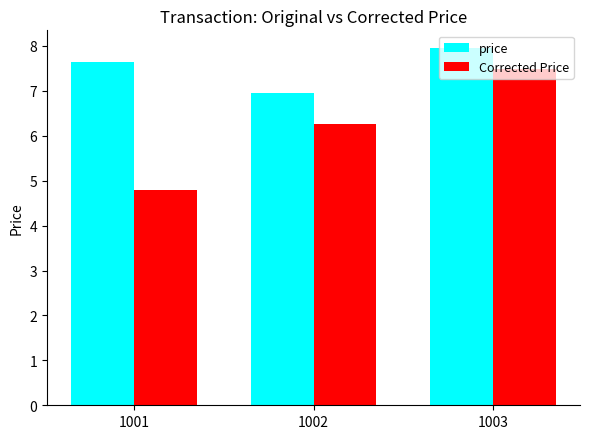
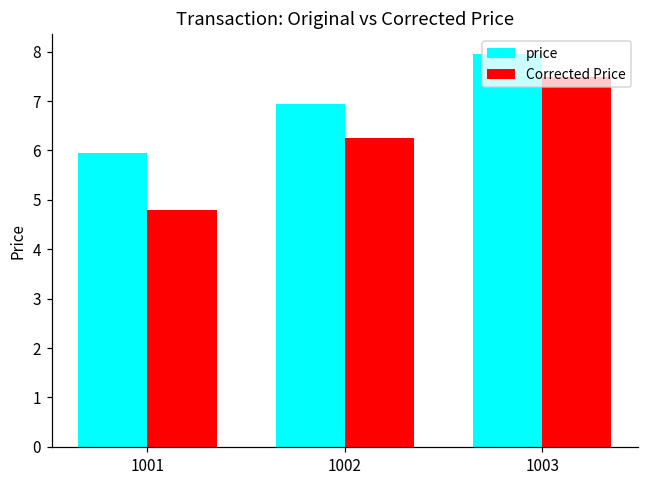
price, 1001: 7.6 -> 6.0
